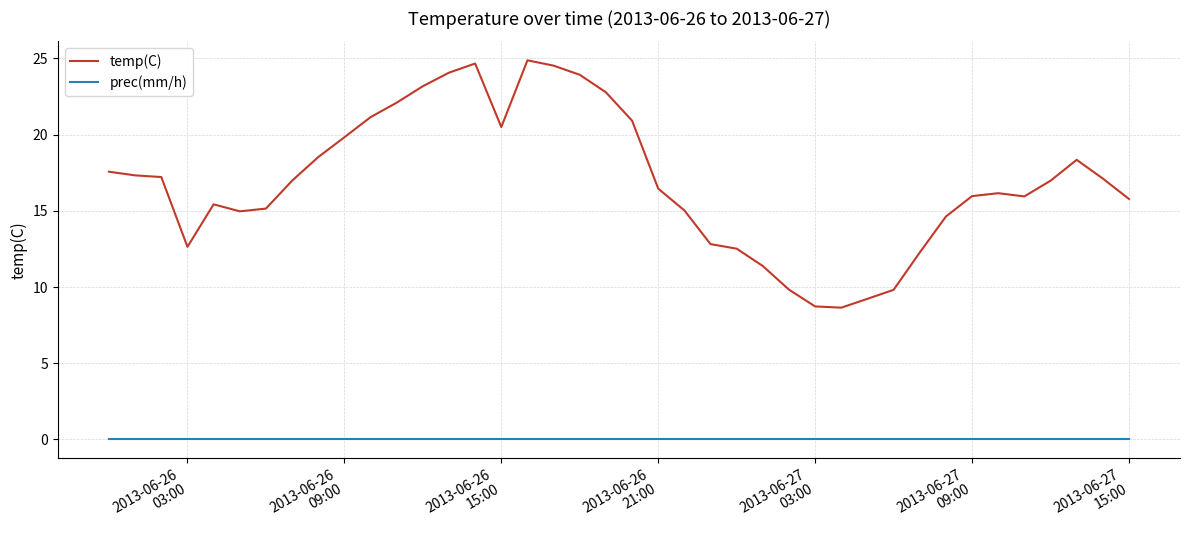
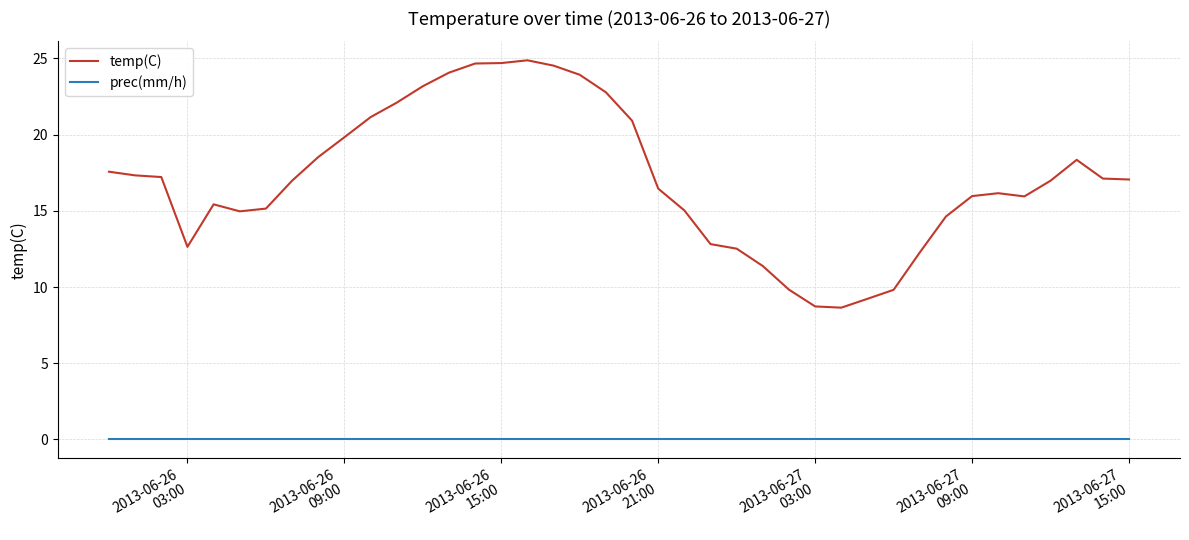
temp(C), 2013-06-26 15:00: 20.5 -> 24.7
temp(C), 2013-06-27 15:00: 15.8 -> 17.1
